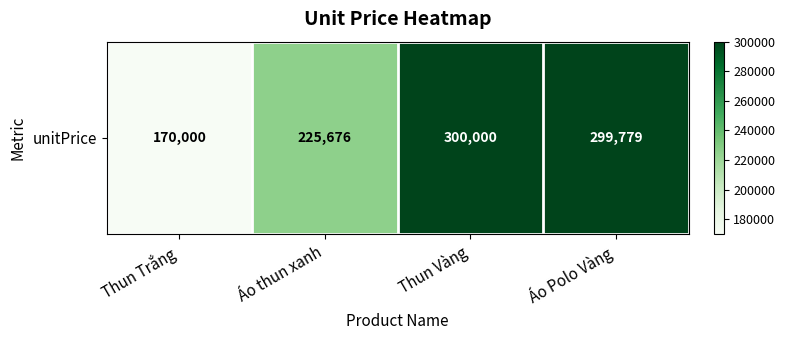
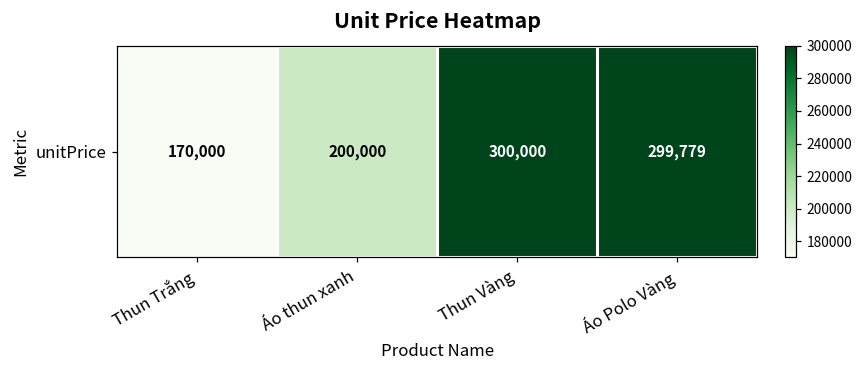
unitPrice, Áo thun xanh: 225,676 -> 200,000
